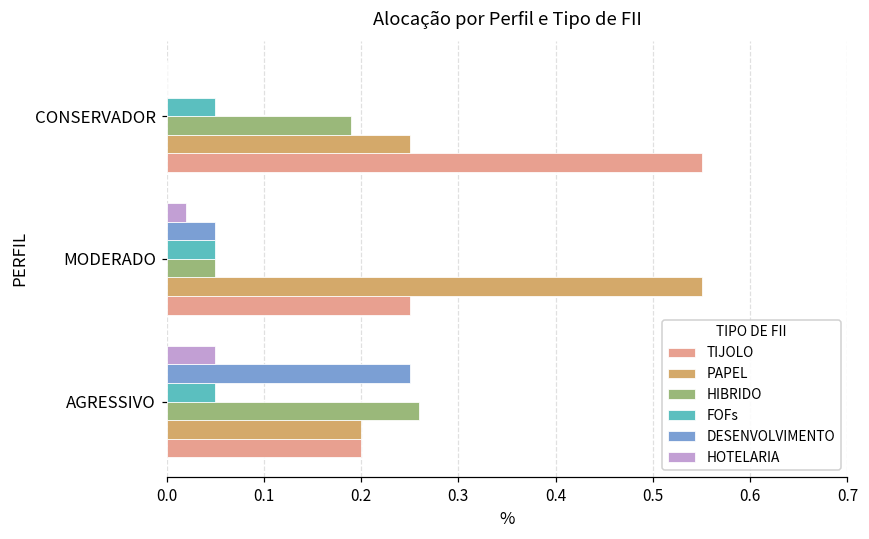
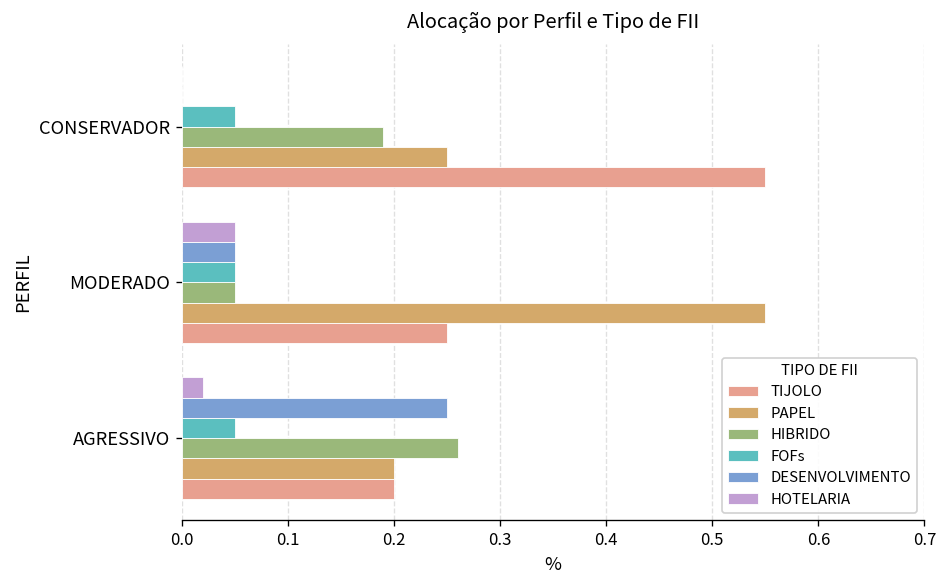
HOTELARIA, MODERADO: 0.02 -> 0.05
HOTELARIA, AGRESSIVO: 0.05 -> 0.02
